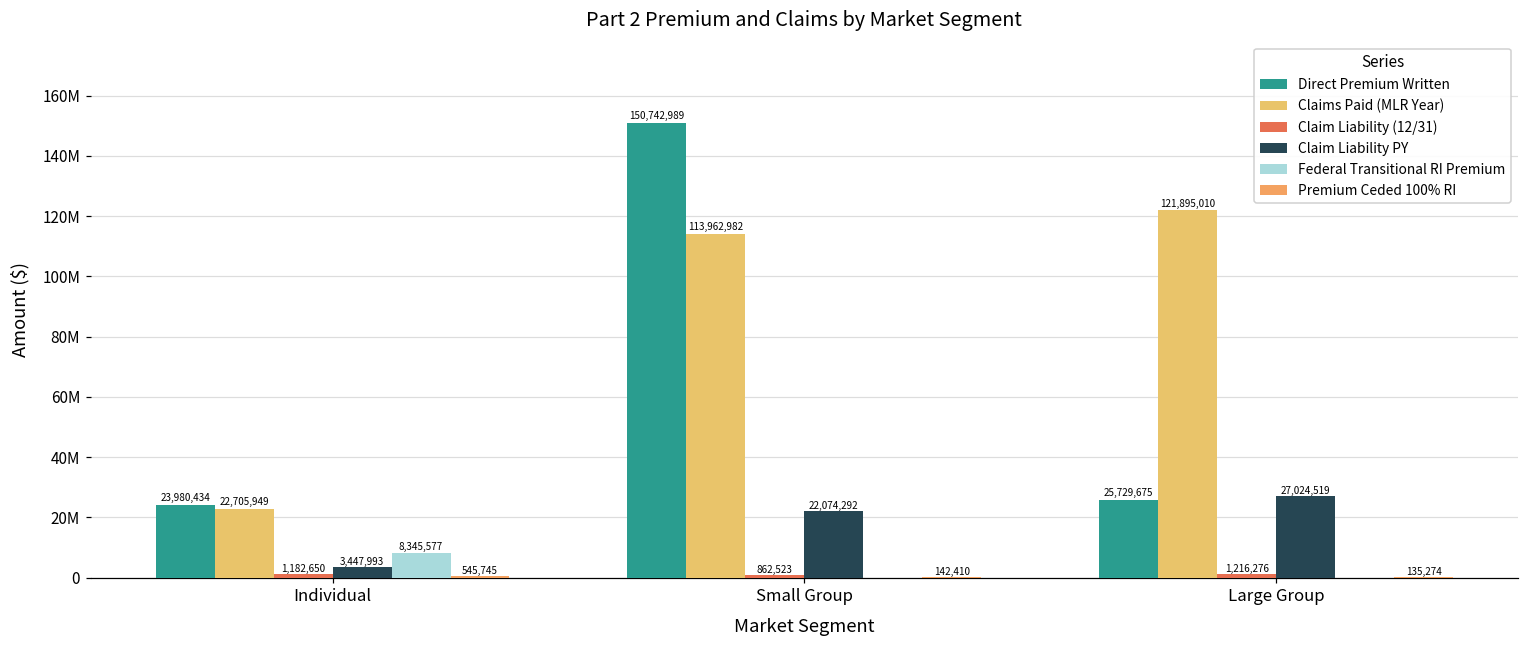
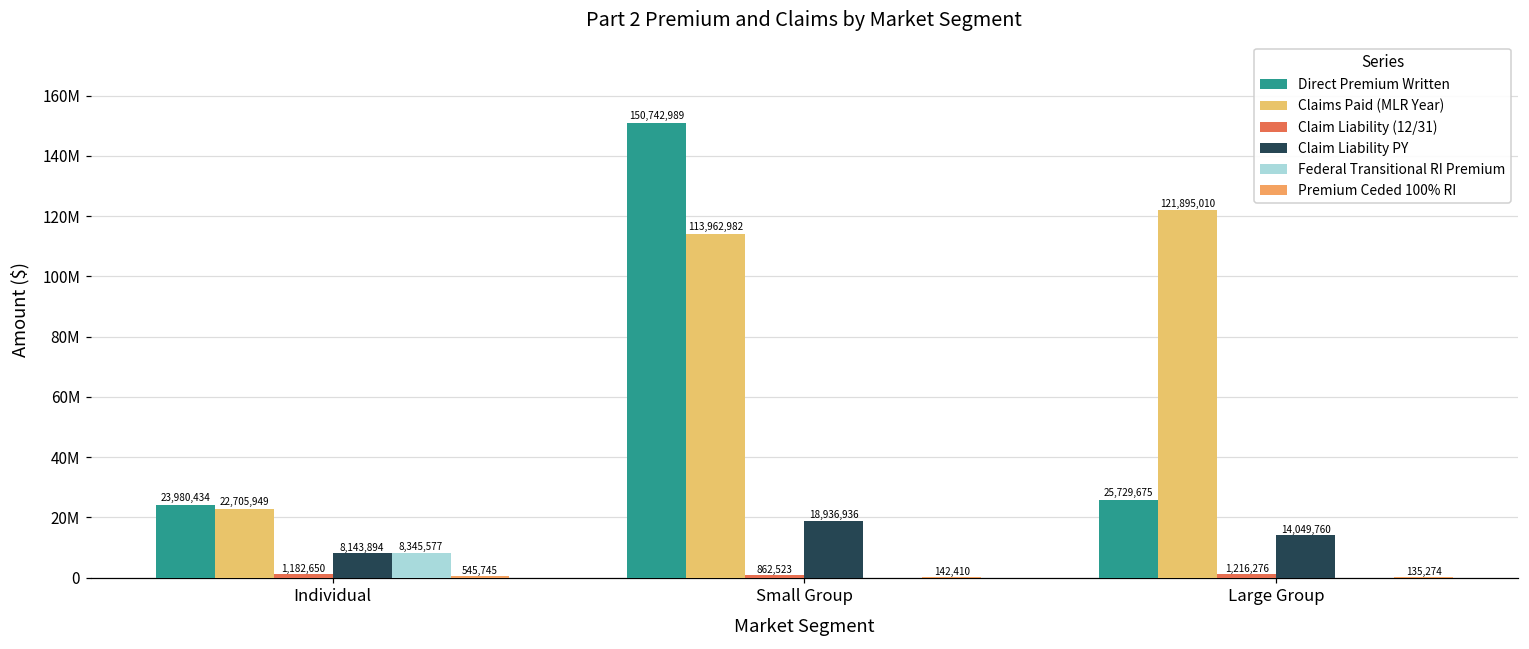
Claim Liability PY, Individual: 3,447,993 -> 8,143,894
Claim Liability PY, Small Group: 22,074,292 -> 18,936,936
Claim Liability PY, Large Group: 27,024,519 -> 14,049,760
